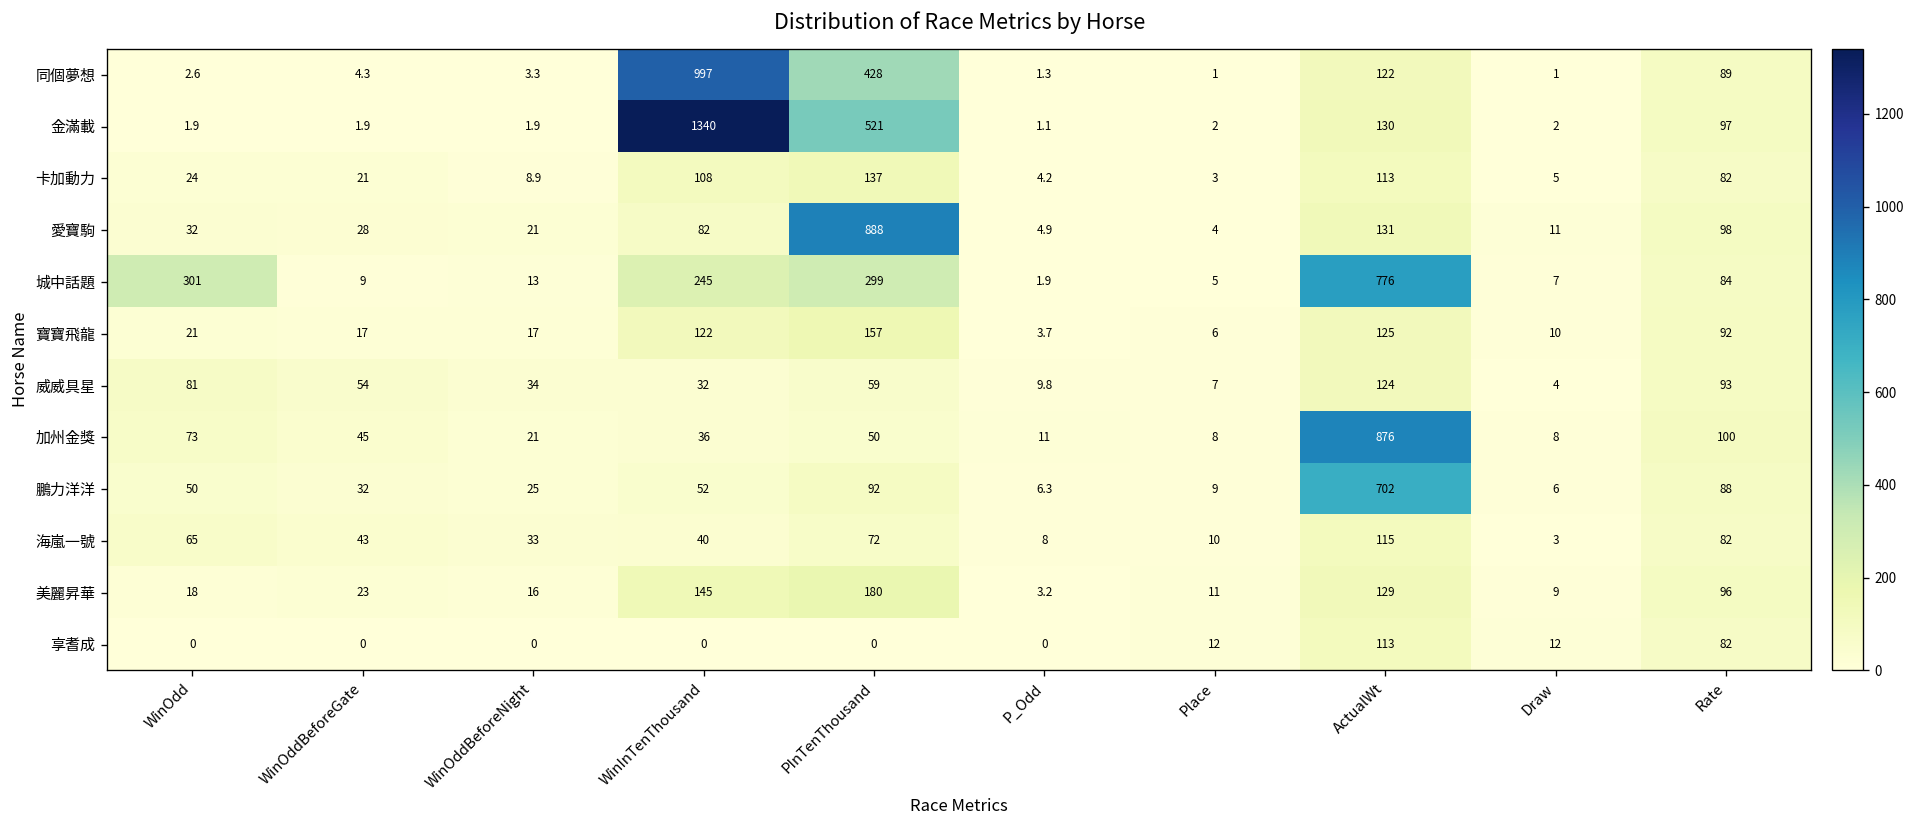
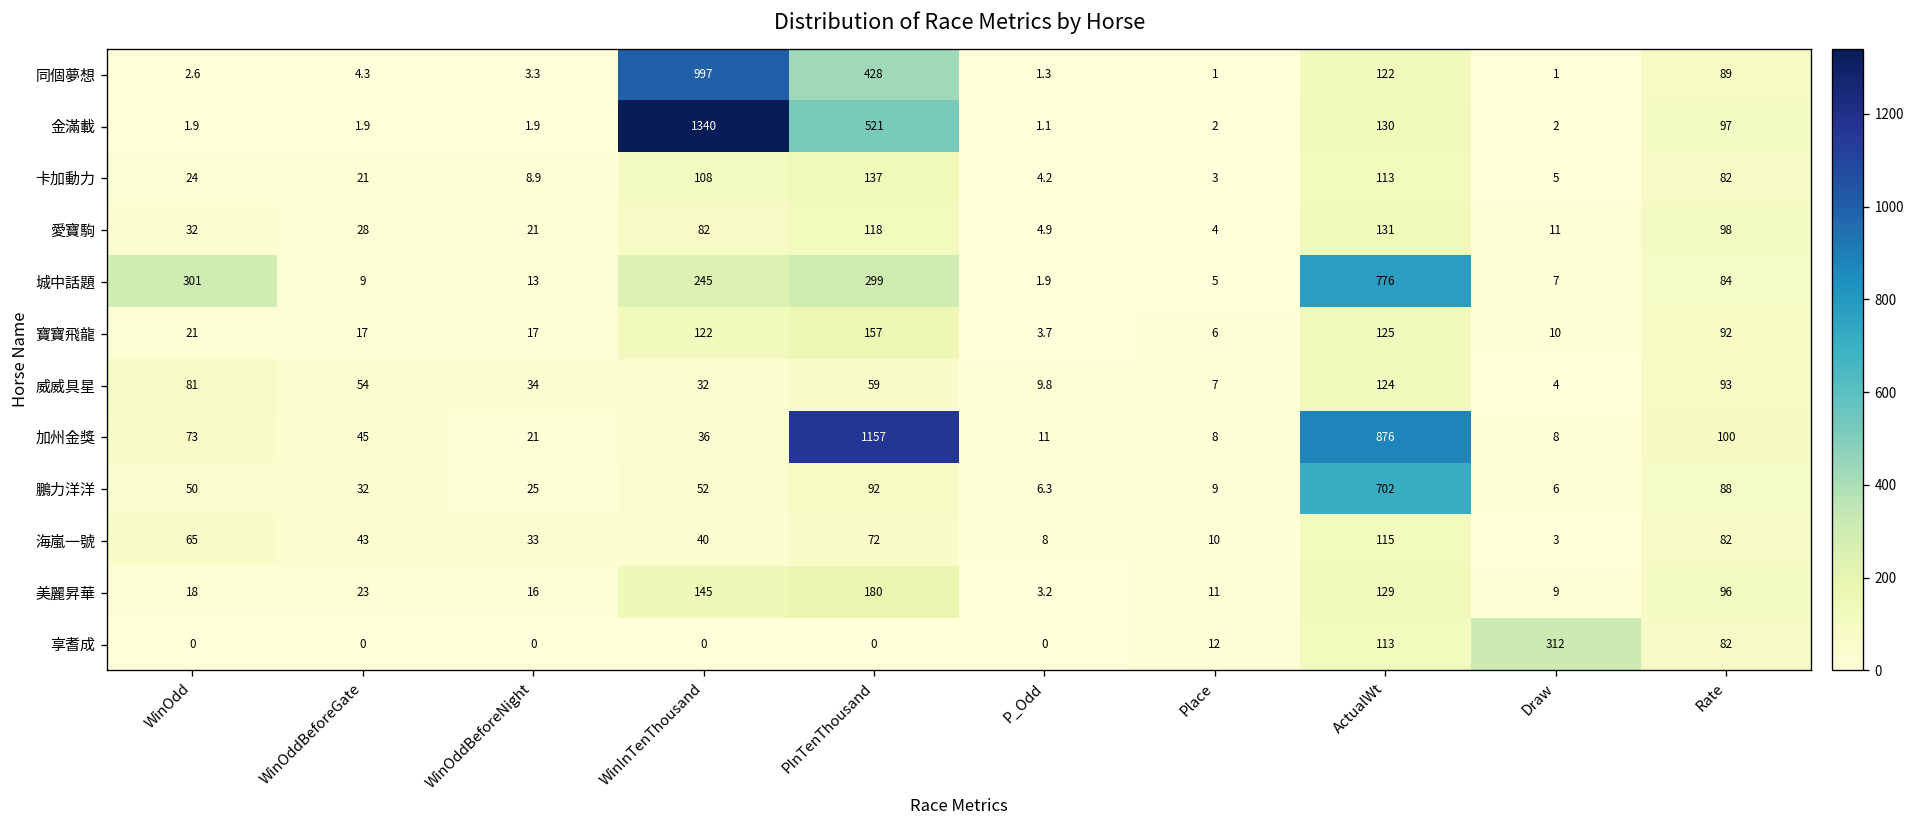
愛寶駒, PInTenThousand: 888 -> 118
加州金獎, PInTenThousand: 50 -> 1157
享耆成, Draw: 12 -> 312
